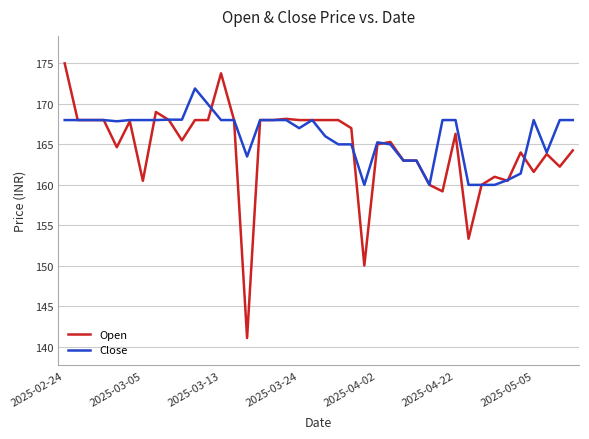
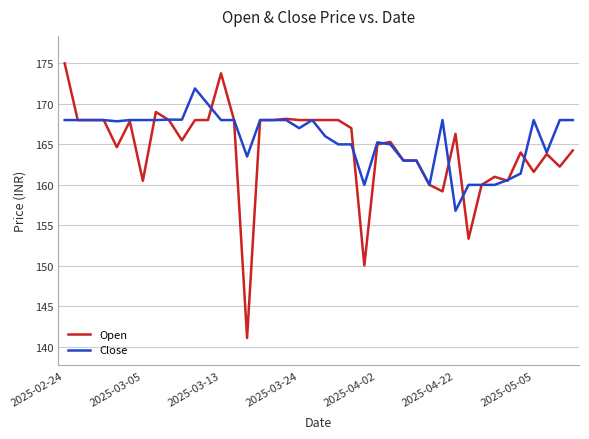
Close, 2025-04-22: 168 -> 157
